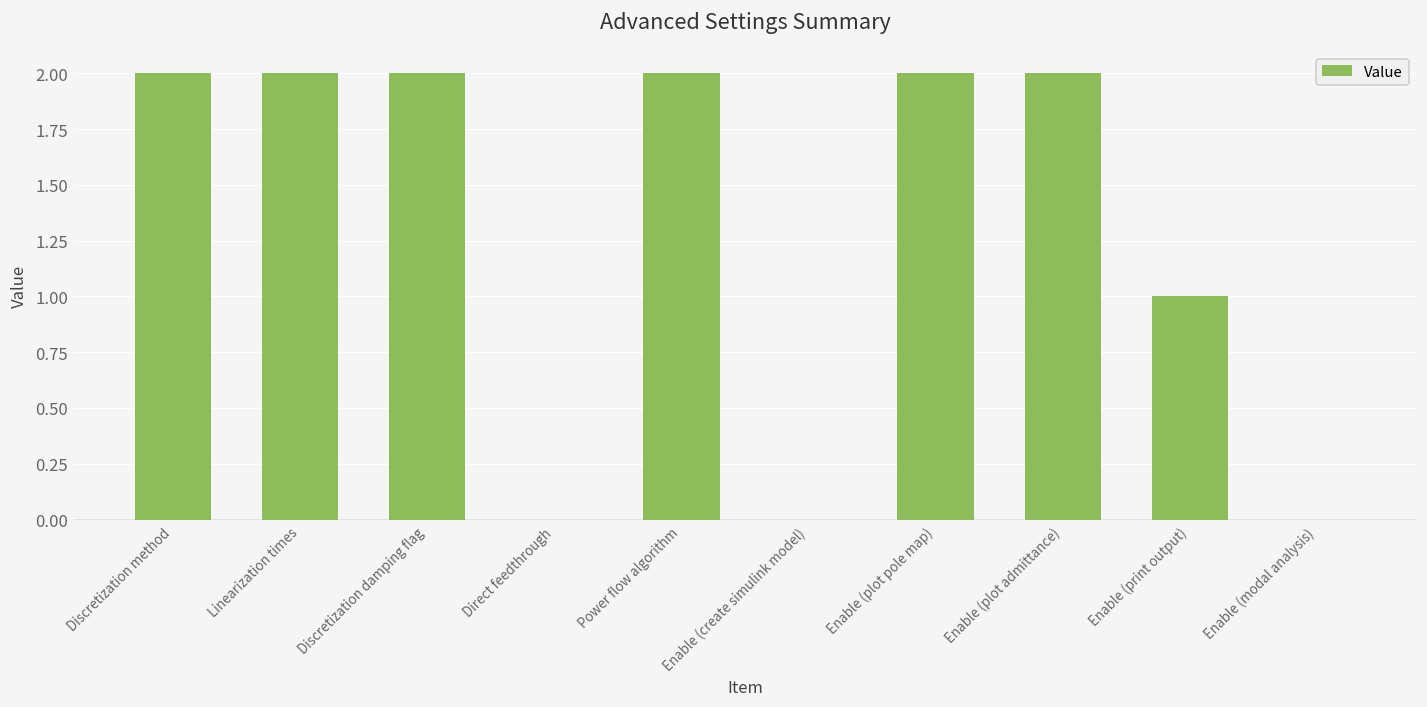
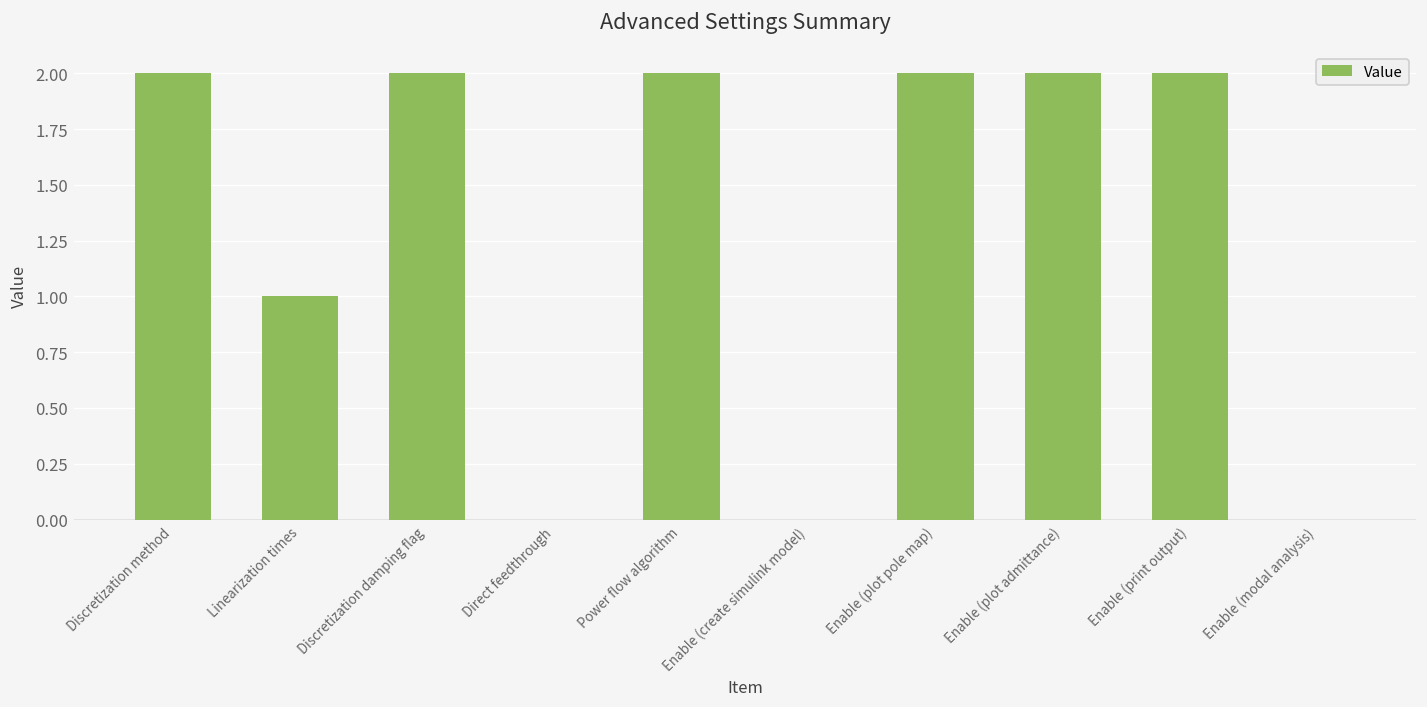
Linearization times: 2 -> 1
Enable (print output): 1 -> 2
